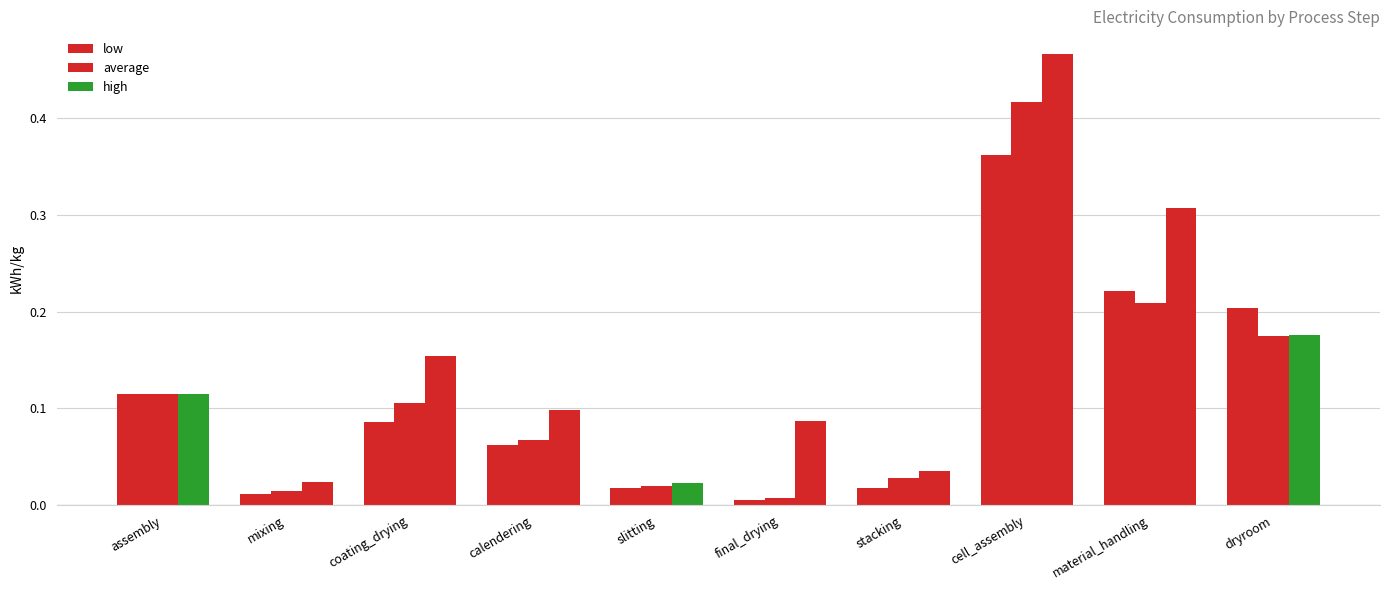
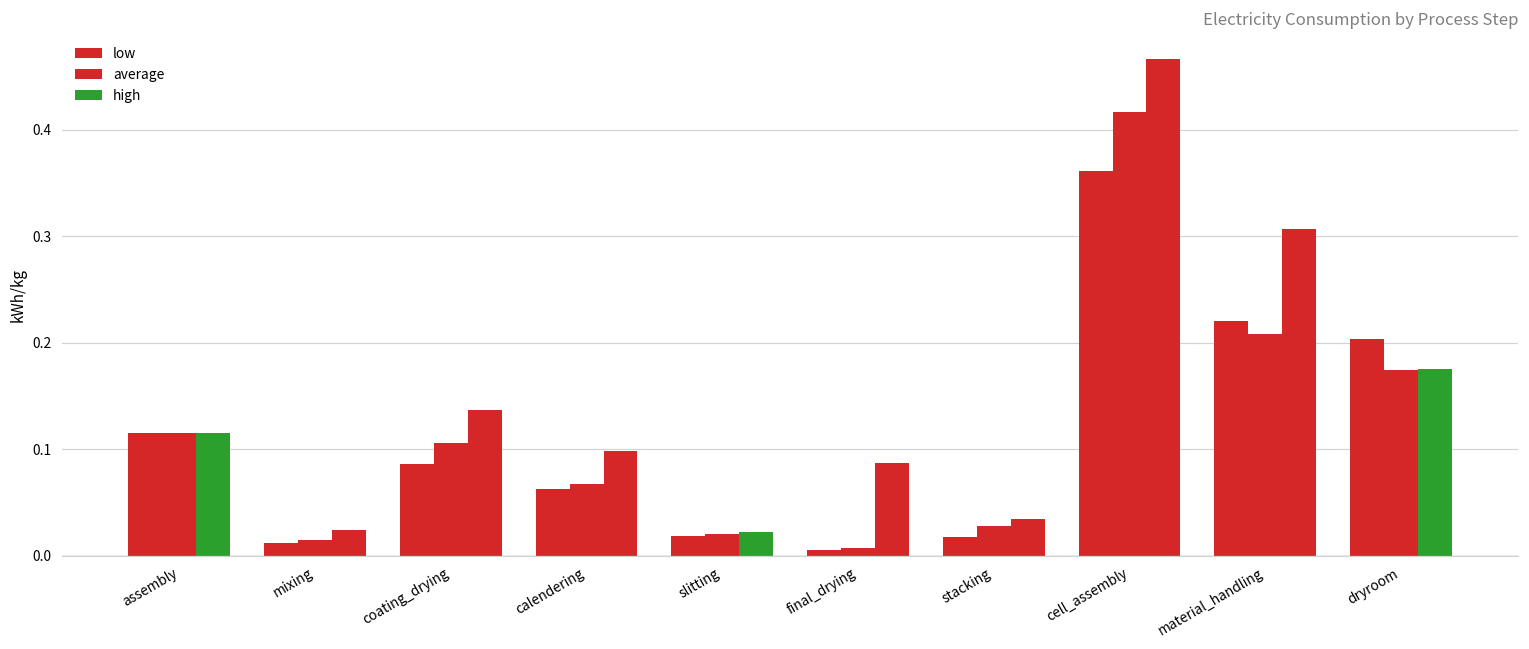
high, coating_drying: 0.15 -> 0.14
